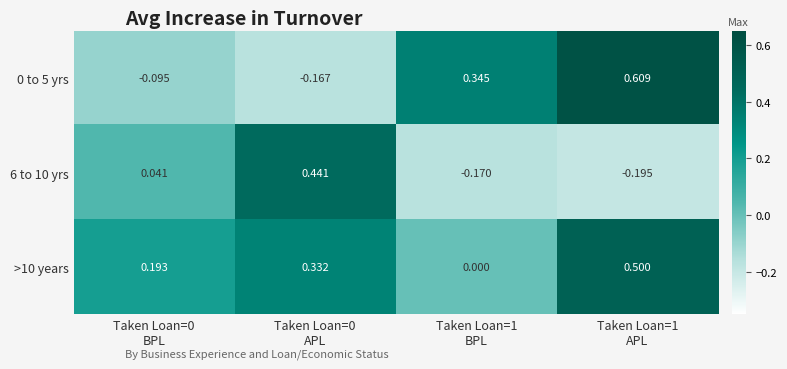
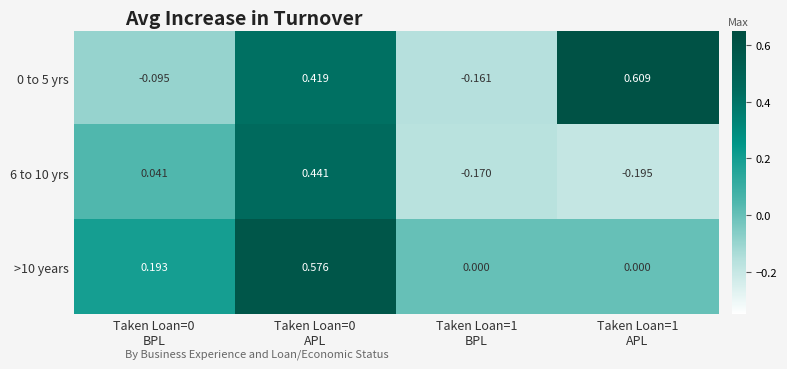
0 to 5 yrs, Taken Loan=0 APL: -0.167 -> 0.419
0 to 5 yrs, Taken Loan=1 BPL: 0.345 -> -0.161
>10 years, Taken Loan=0 APL: 0.332 -> 0.576
>10 years, Taken Loan=1 APL: 0.500 -> 0.000
